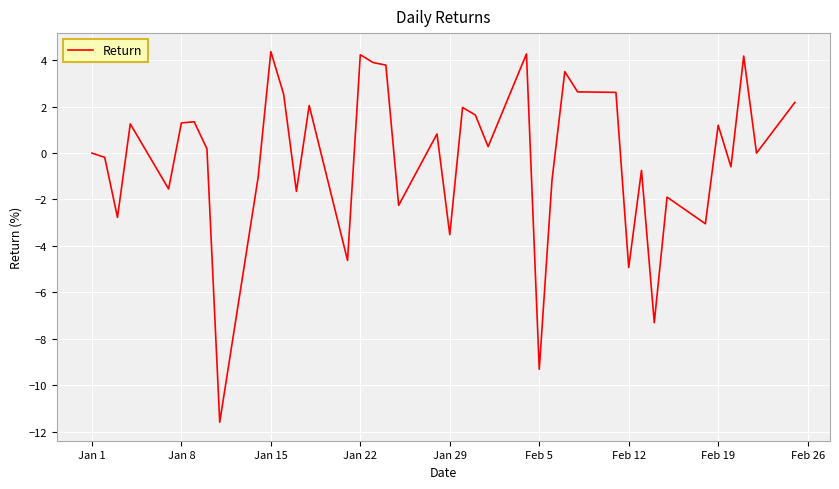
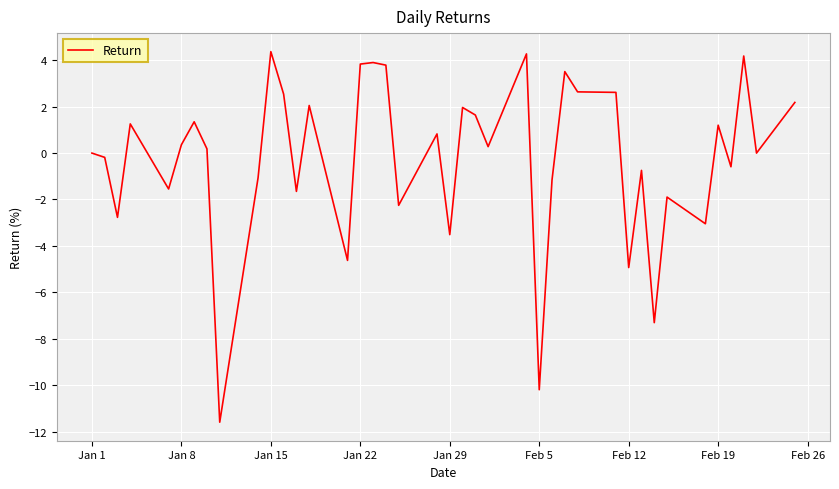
Jan 8: 1.3 -> 0.4
Jan 22: 4.2 -> 3.8
Feb 5: -9.3 -> -10.2
